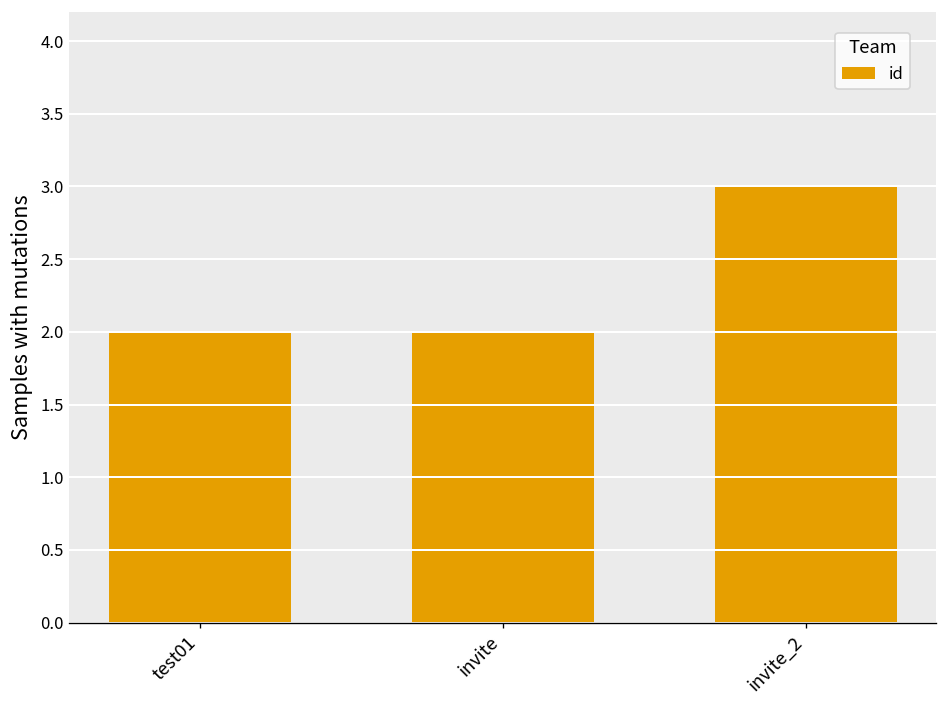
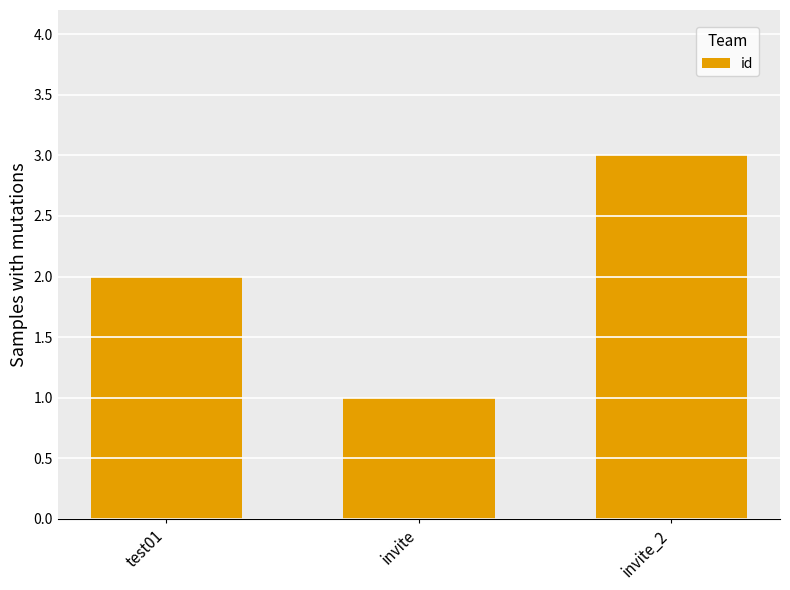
invite: 2 -> 1
